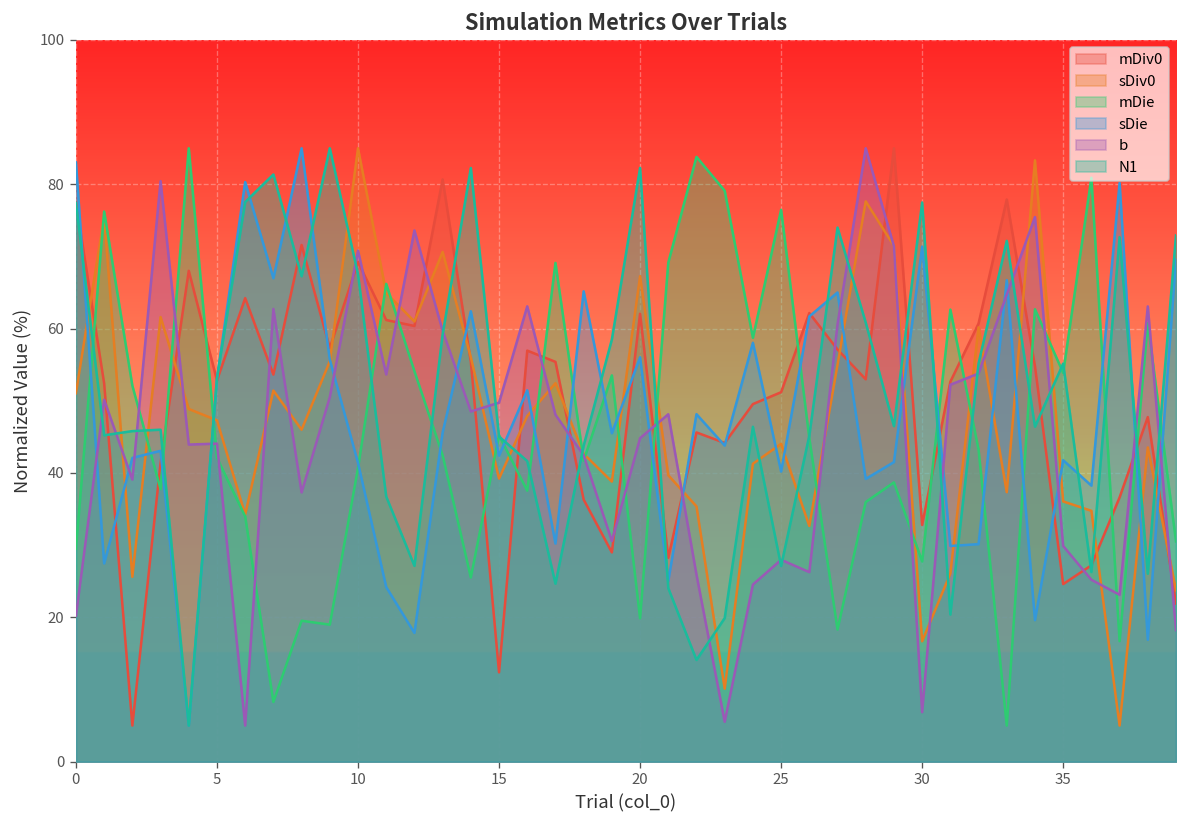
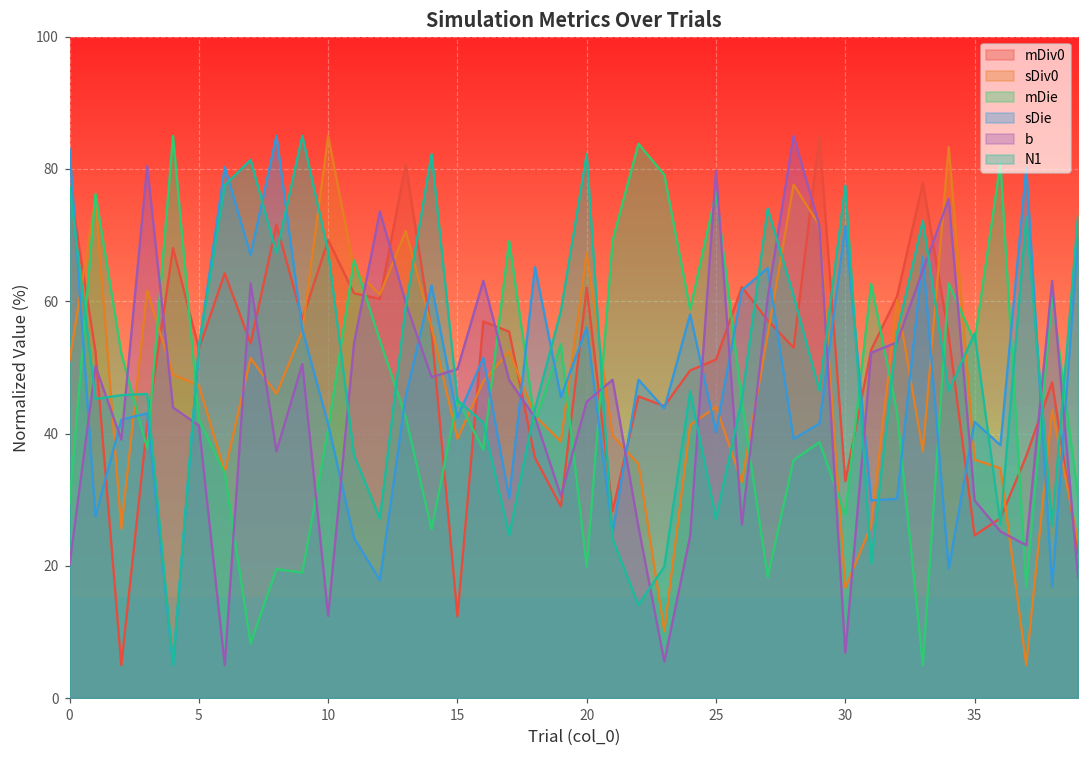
b, 5: 44 -> 41
b, 10: 71 -> 12
b, 25: 28 -> 80
